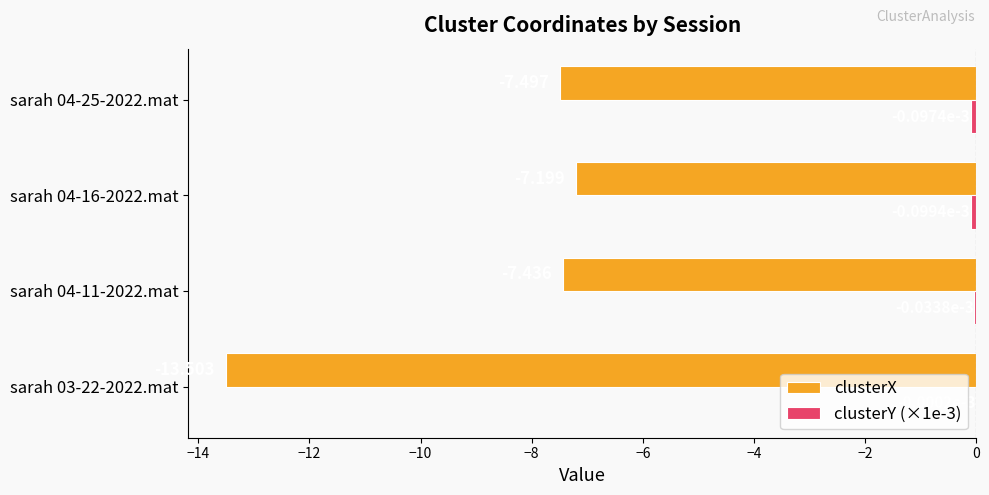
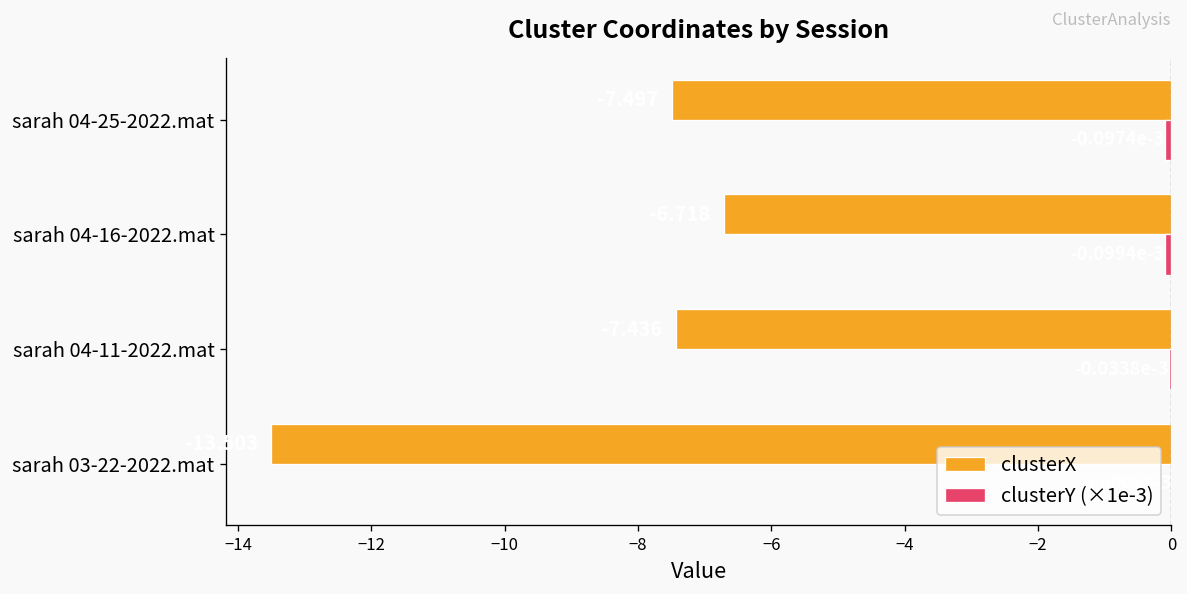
clusterX, sarah 04-16-2022.mat: -7.2 -> -6.7
